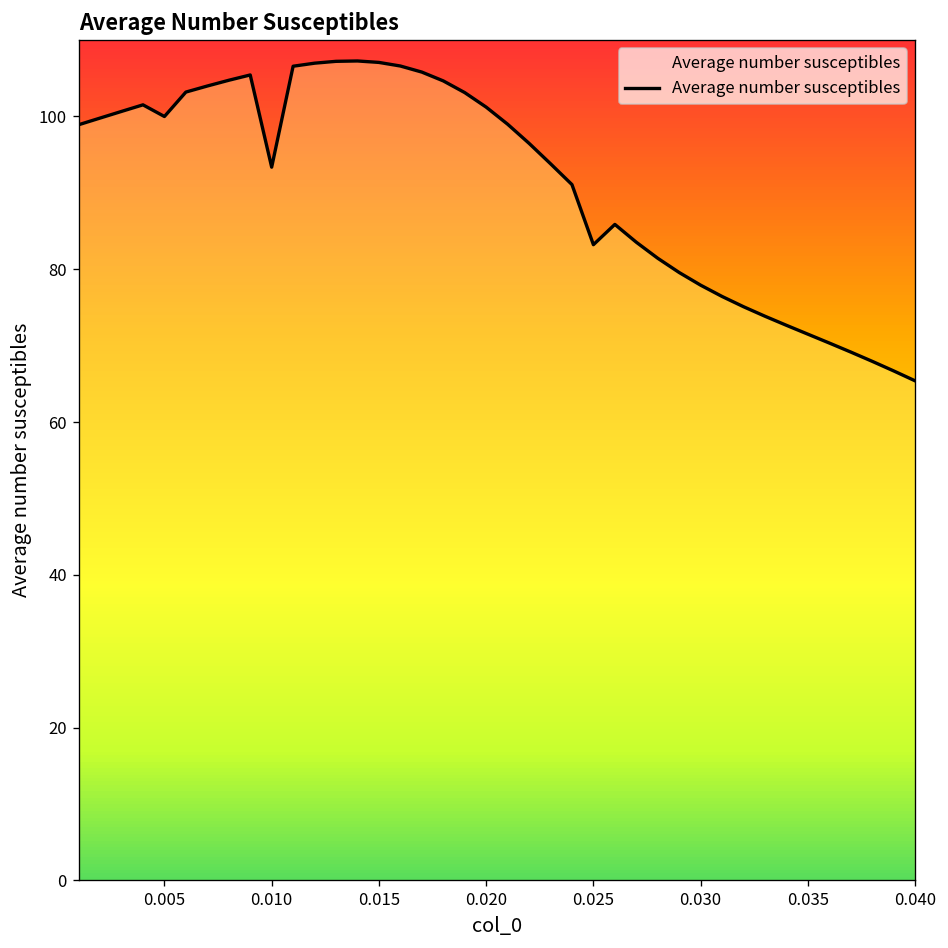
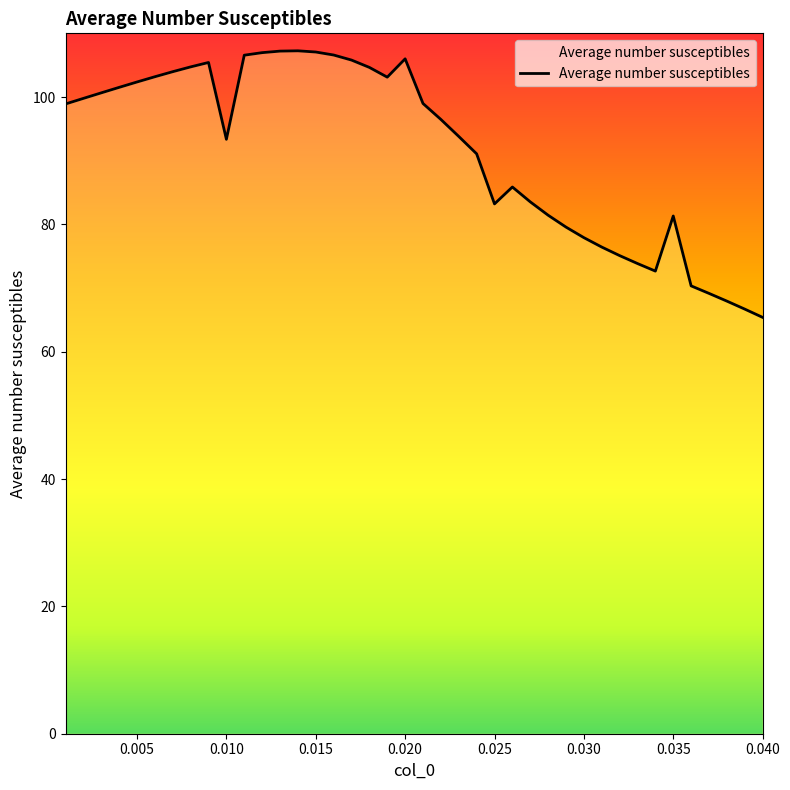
0.005: 100 -> 102
0.020: 101 -> 106
0.035: 71 -> 81
